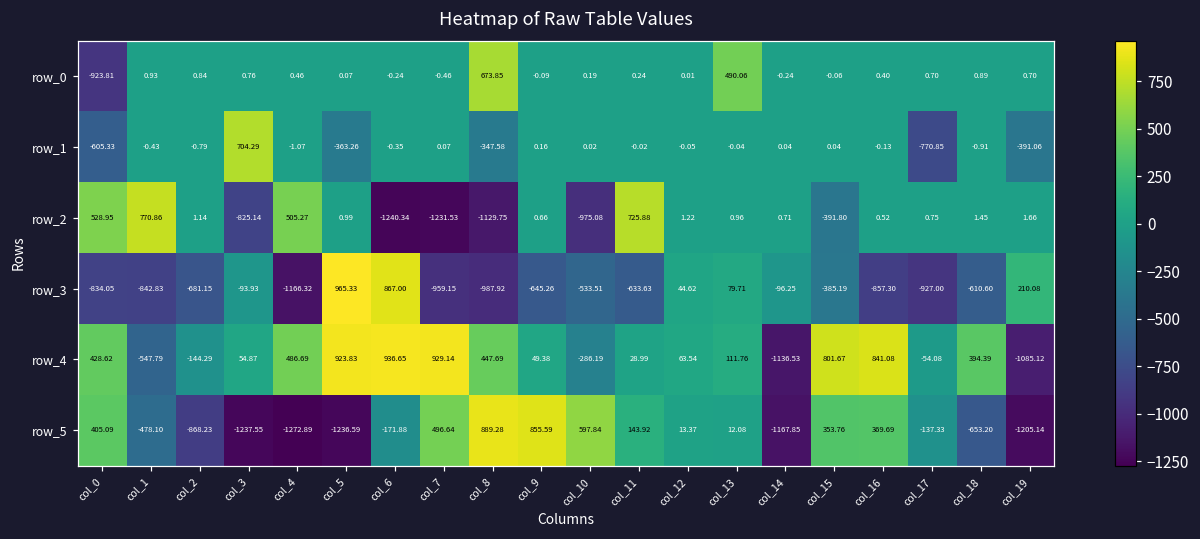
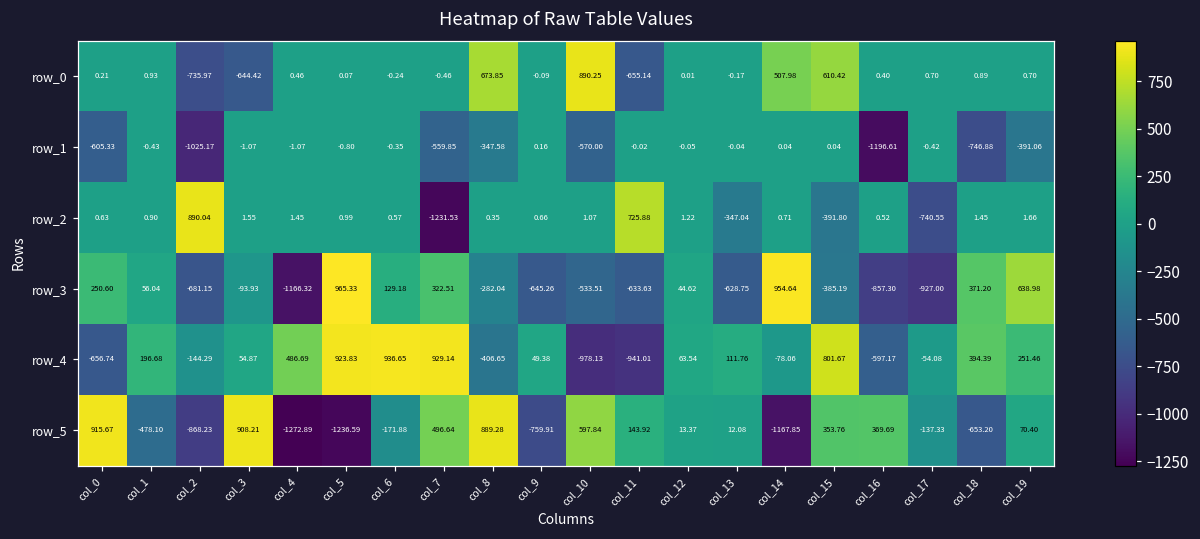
row_0, col_0: -923.81 -> 0.21
row_0, col_2: 0.84 -> -735.97
row_0, col_3: 0.76 -> -644.42
row_0, col_10: 0.19 -> 890.25
row_0, col_11: 0.24 -> -655.14
row_0, col_13: 490.06 -> -0.17
row_0, col_14: -0.24 -> 507.98
row_0, col_15: -0.06 -> 610.42
row_1, col_2: -0.79 -> -1025.17
row_1, col_3: 704.29 -> -1.07
row_1, col_5: -363.26 -> -0.80
row_1, col_7: 0.07 -> -559.85
row_1, col_10: 0.02 -> -570.00
row_1, col_16: -0.13 -> -1196.61
row_1, col_17: -770.85 -> -0.42
row_1, col_18: -0.91 -> -746.88
row_2, col_0: 528.95 -> 0.63
row_2, col_1: 770.86 -> 0.90
row_2, col_2: 1.14 -> 890.04
row_2, col_3: -825.14 -> 1.55
row_2, col_4: 505.27 -> 1.45
row_2, col_6: -1240.34 -> 0.57
row_2, col_8: -1129.75 -> 0.35
row_2, col_10: -975.08 -> 1.07
row_2, col_13: 0.96 -> -347.04
row_2, col_17: 0.75 -> -740.55
row_3, col_0: -834.05 -> 250.60
row_3, col_1: -842.83 -> 56.04
row_3, col_6: 867.00 -> 129.18
row_3, col_7: -959.15 -> 322.51
row_3, col_8: -987.92 -> -282.04
row_3, col_13: 79.71 -> -628.75
row_3, col_14: -96.25 -> 954.64
row_3, col_18: -610.60 -> 371.20
row_3, col_19: 210.08 -> 638.98
row_4, col_0: 428.62 -> -656.74
row_4, col_1: -547.79 -> 196.68
row_4, col_8: 447.69 -> -406.65
row_4, col_10: -286.19 -> -978.13
row_4, col_11: 28.99 -> -941.01
row_4, col_14: -1136.53 -> -78.06
row_4, col_16: 841.08 -> -597.17
row_4, col_19: -1085.12 -> 251.46
row_5, col_0: 405.09 -> 915.67
row_5, col_3: -1237.55 -> 908.21
row_5, col_9: 855.59 -> -759.91
row_5, col_19: -1205.14 -> 70.40
